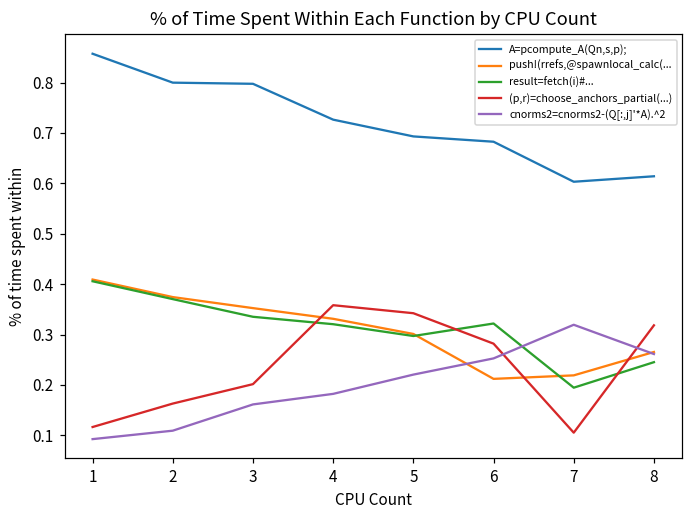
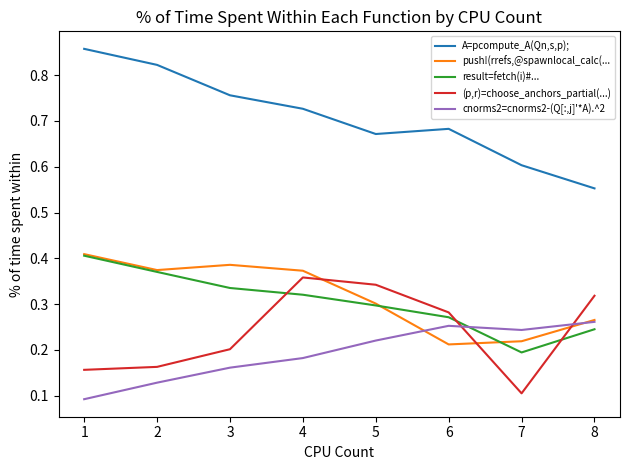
(p,r)=choose_anchors_partial(...), 1: 0.12 -> 0.16
A=pcompute_A(Qn,s,p);, 2: 0.80 -> 0.82
cnorms2=cnorms2-(Q[:,j]'*A).^2, 2: 0.11 -> 0.13
A=pcompute_A(Qn,s,p);, 3: 0.80 -> 0.76
push!(rrefs,@spawnlocal_calc(..., 3: 0.35 -> 0.39
push!(rrefs,@spawnlocal_calc(..., 4: 0.33 -> 0.37
A=pcompute_A(Qn,s,p);, 5: 0.69 -> 0.67
result=fetch(i)#..., 6: 0.32 -> 0.27
cnorms2=cnorms2-(Q[:,j]'*A).^2, 7: 0.32 -> 0.24
A=pcompute_A(Qn,s,p);, 8: 0.61 -> 0.55
